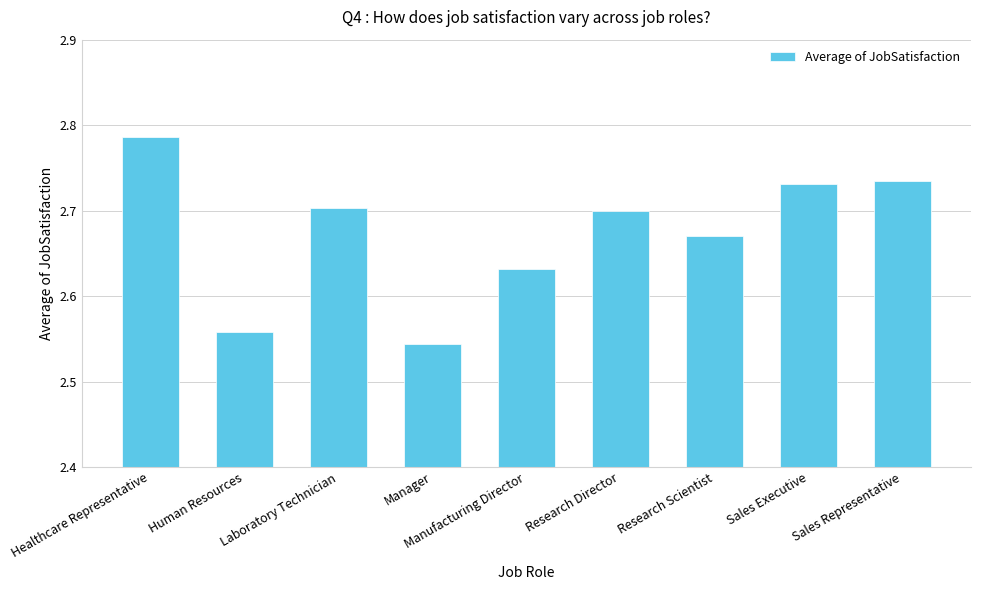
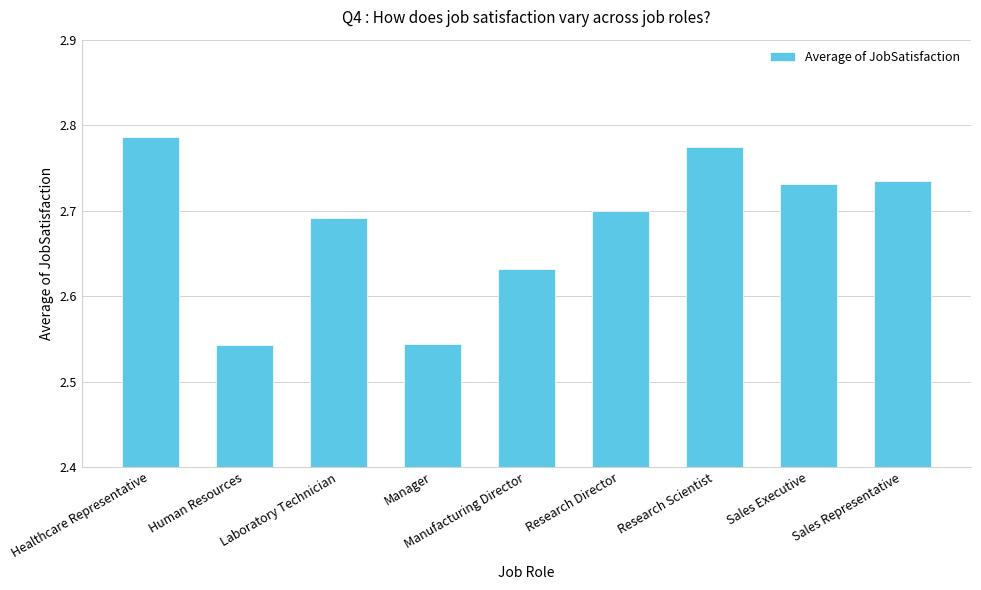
Human Resources: 2.56 -> 2.54
Laboratory Technician: 2.70 -> 2.69
Research Scientist: 2.67 -> 2.77
